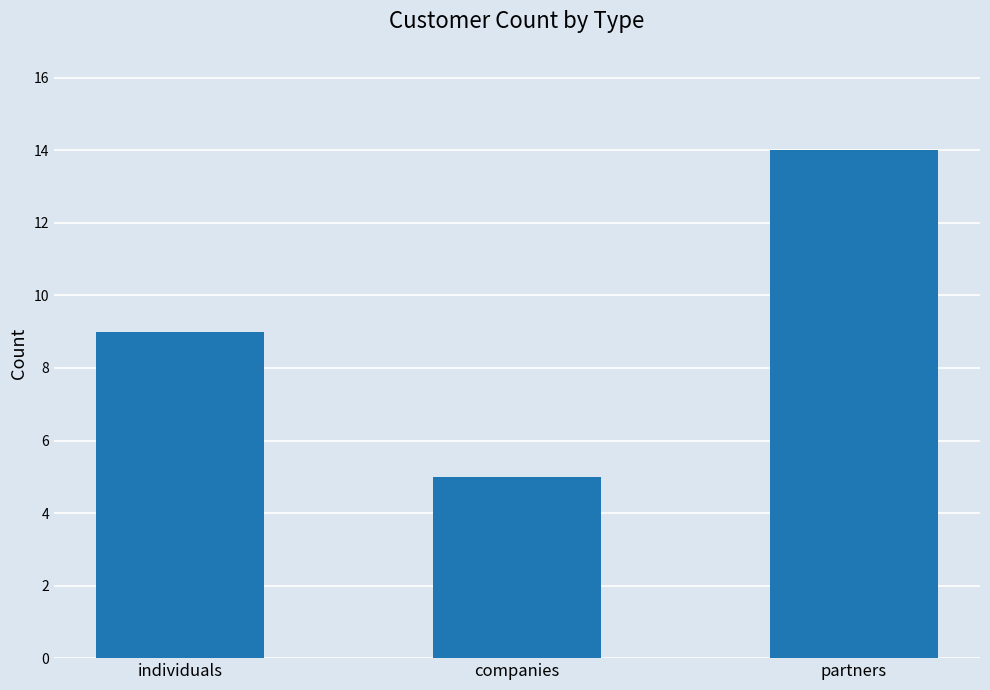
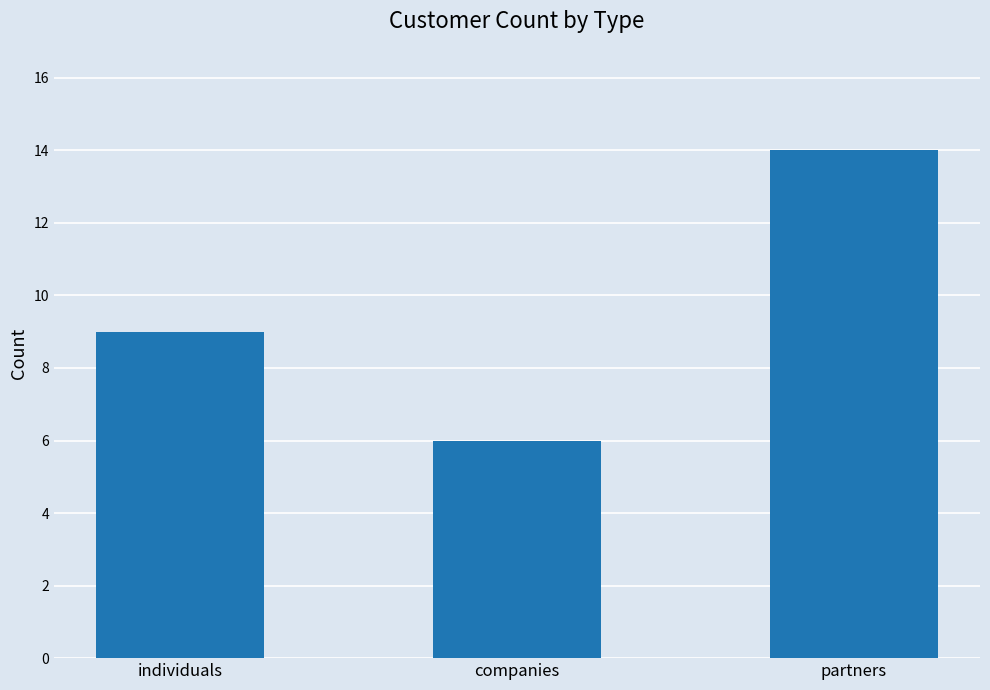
companies: 5 -> 6
